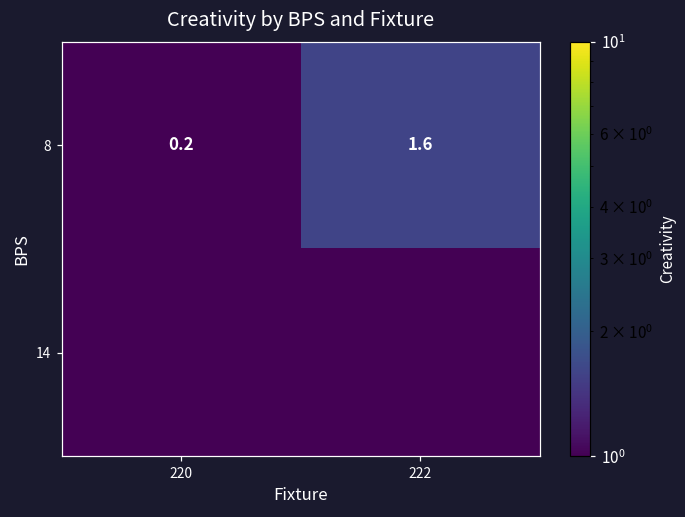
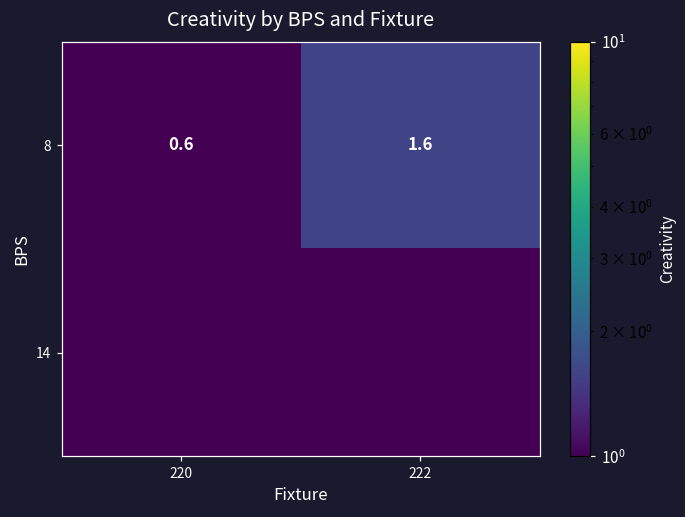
8, 220: 0.2 -> 0.6
